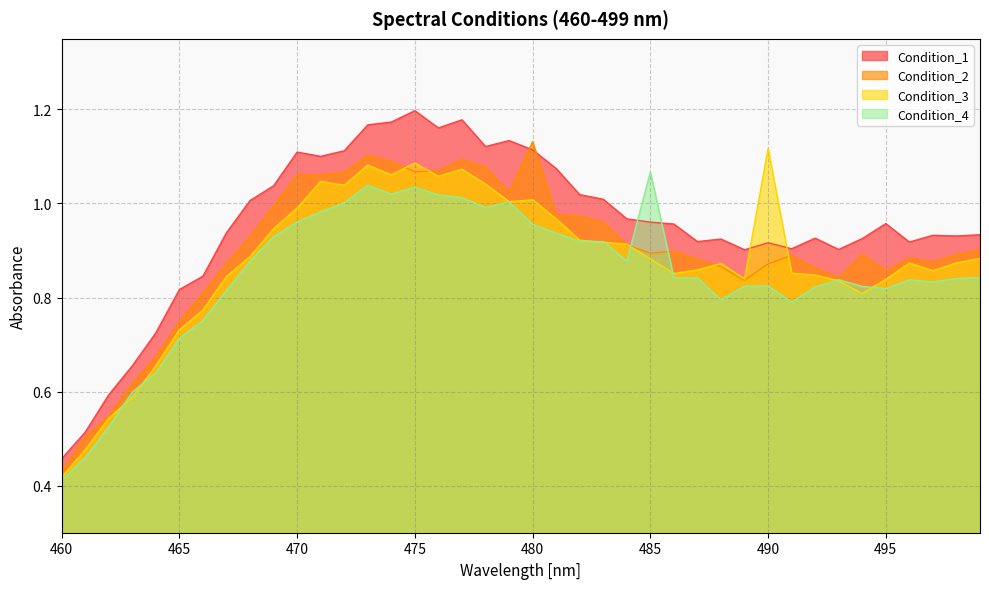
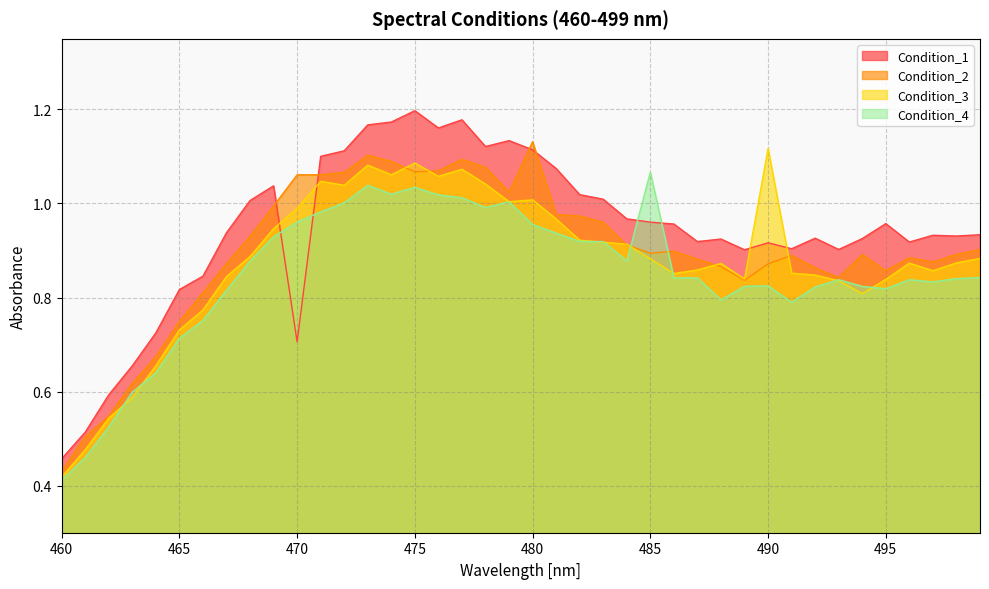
Condition_1, 470: 1.11 -> 0.71
